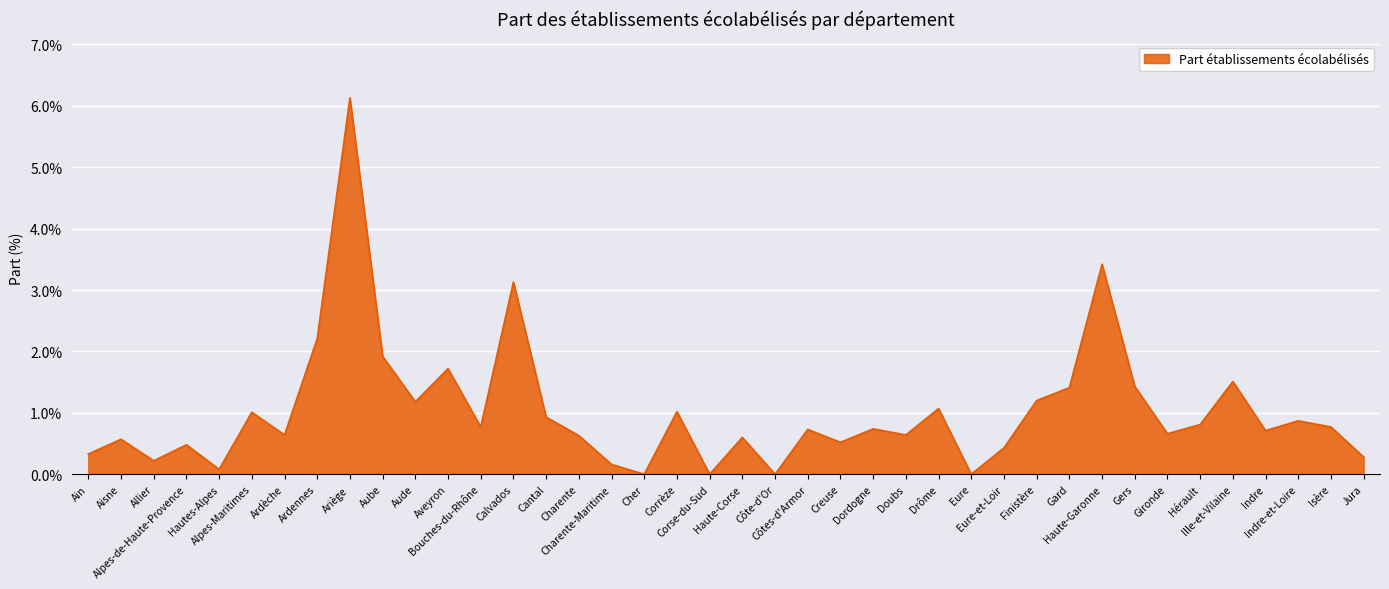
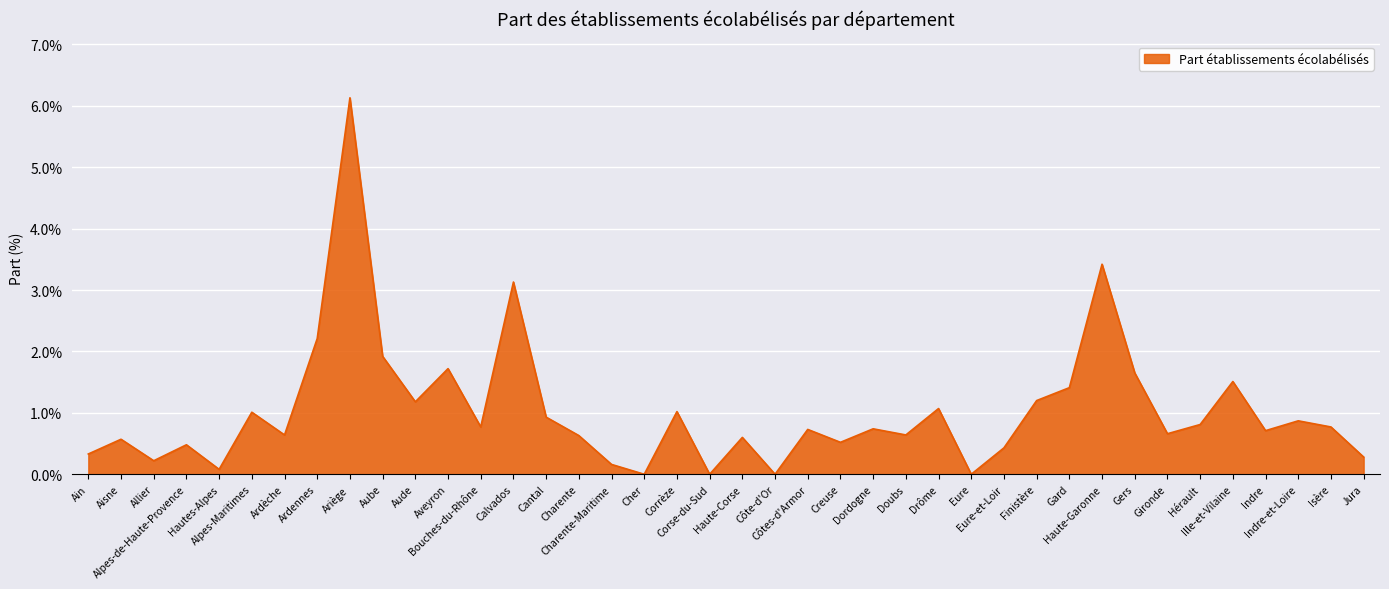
Gers: 1.4% -> 1.7%
